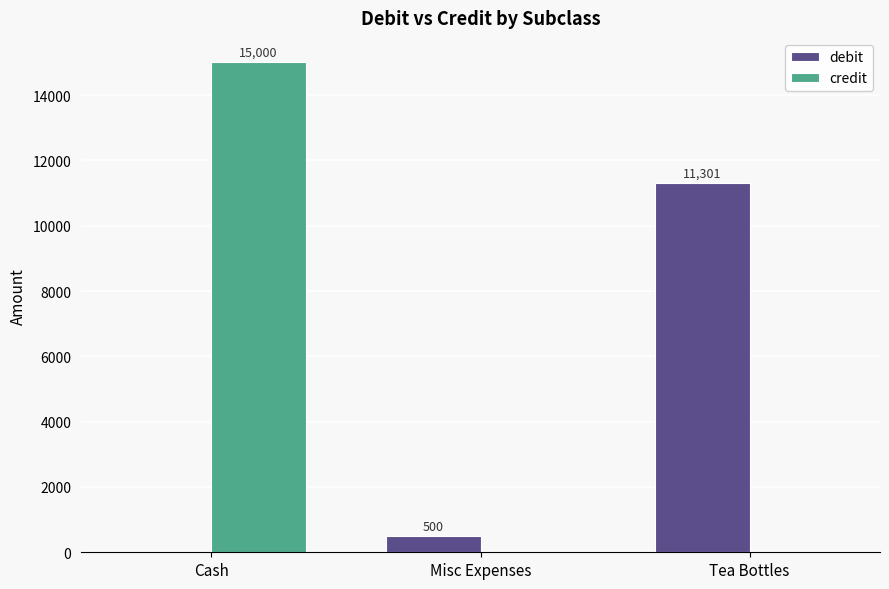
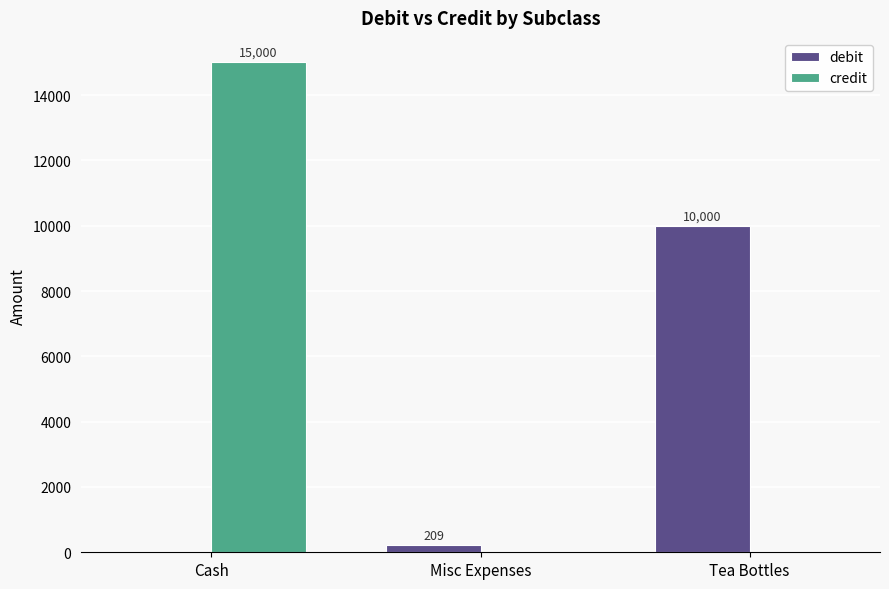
debit, Misc Expenses: 500 -> 209
debit, Tea Bottles: 11,301 -> 10,000
